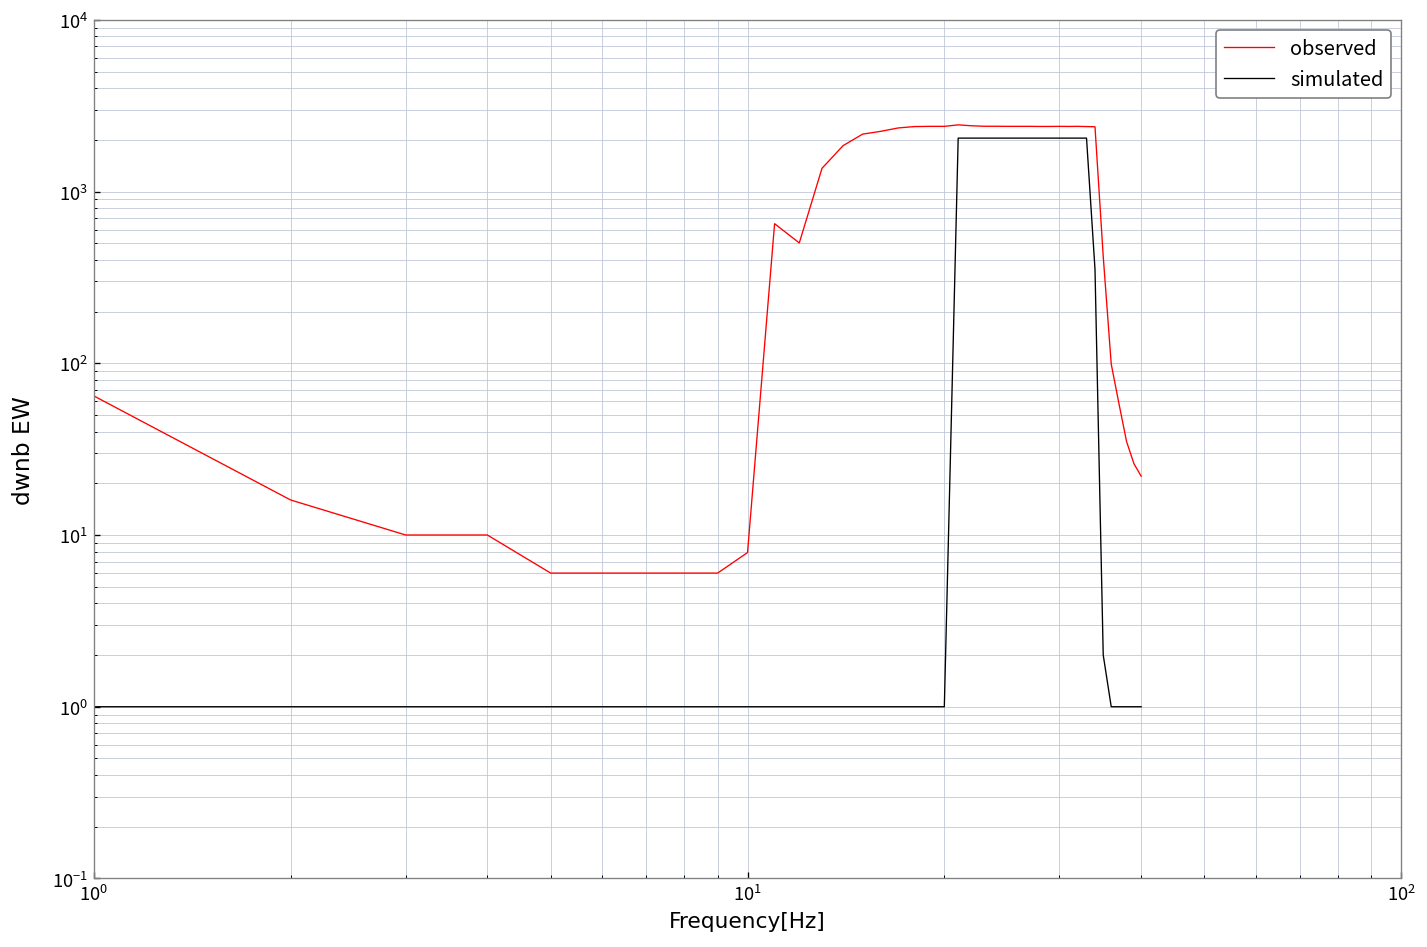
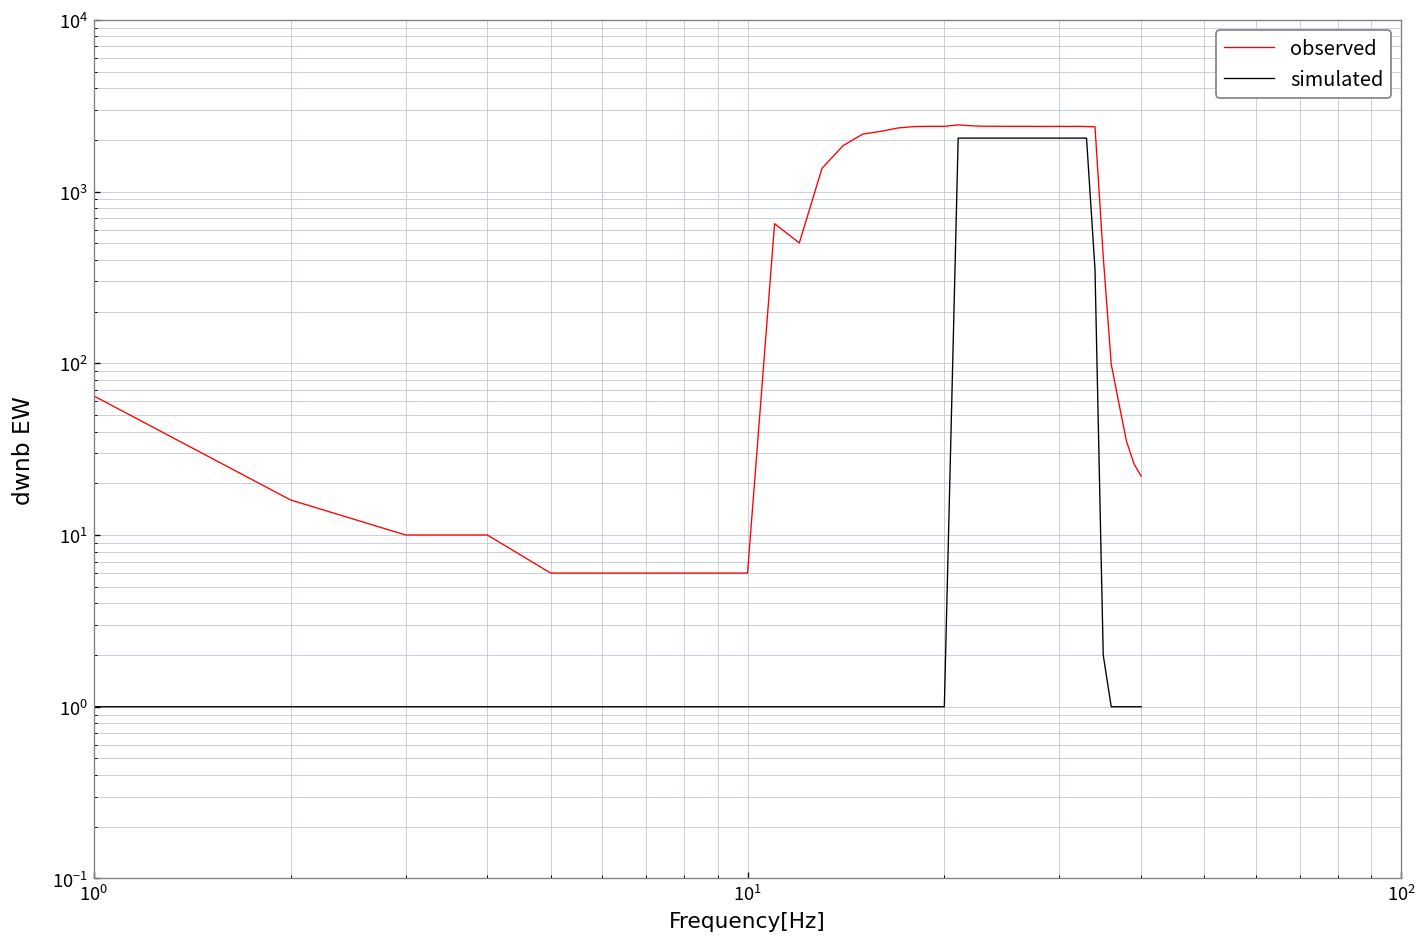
observed, 10^1: 8 -> 6.0
